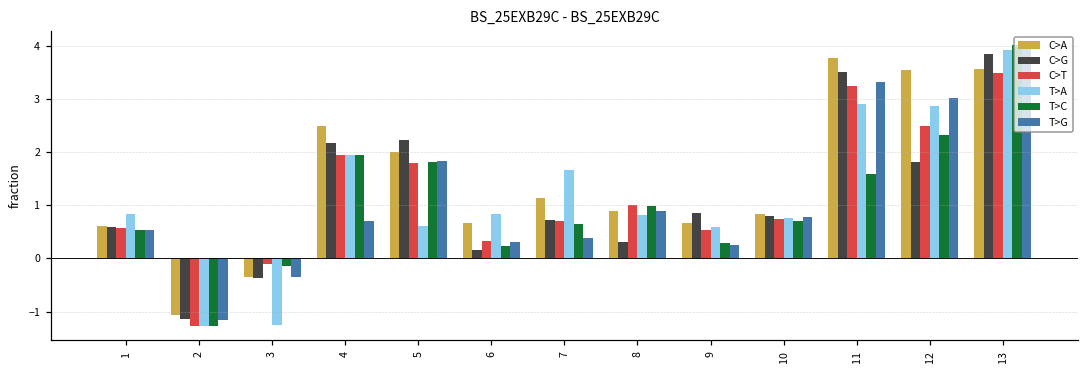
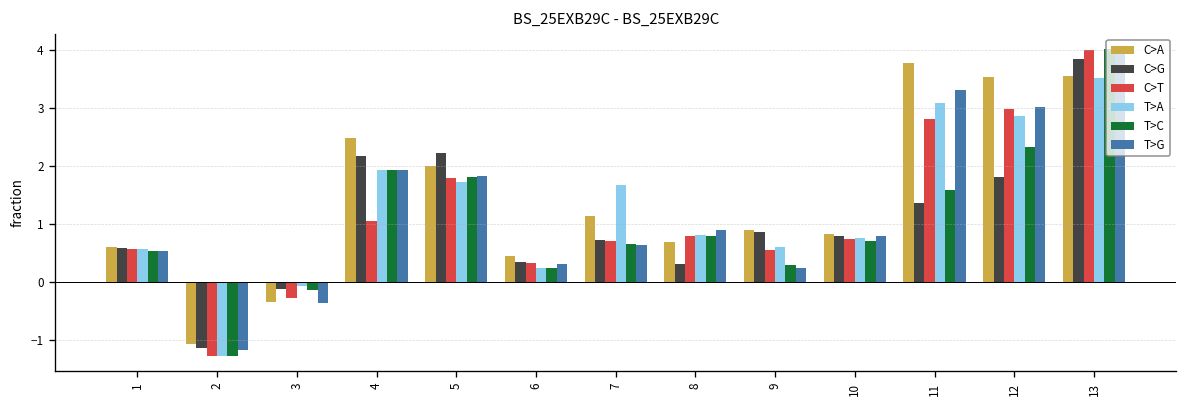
T>A, 1: 0.8 -> 0.6
C>G, 3: -0.4 -> -0.1
C>T, 3: -0.1 -> -0.3
T>A, 3: -1.2 -> -0.1
C>T, 4: 1.9 -> 1.1
T>G, 4: 0.7 -> 1.9
T>A, 5: 0.6 -> 1.7
C>A, 6: 0.7 -> 0.4
C>G, 6: 0.2 -> 0.4
T>A, 6: 0.8 -> 0.2
T>G, 7: 0.4 -> 0.6
C>A, 8: 0.9 -> 0.7
C>T, 8: 1.0 -> 0.8
T>C, 8: 1.0 -> 0.8
C>A, 9: 0.7 -> 0.9
C>G, 11: 3.5 -> 1.4
C>T, 11: 3.2 -> 2.8
T>A, 11: 2.9 -> 3.1
C>T, 12: 2.5 -> 3.0
C>T, 13: 3.5 -> 4.0
T>A, 13: 3.9 -> 3.5
